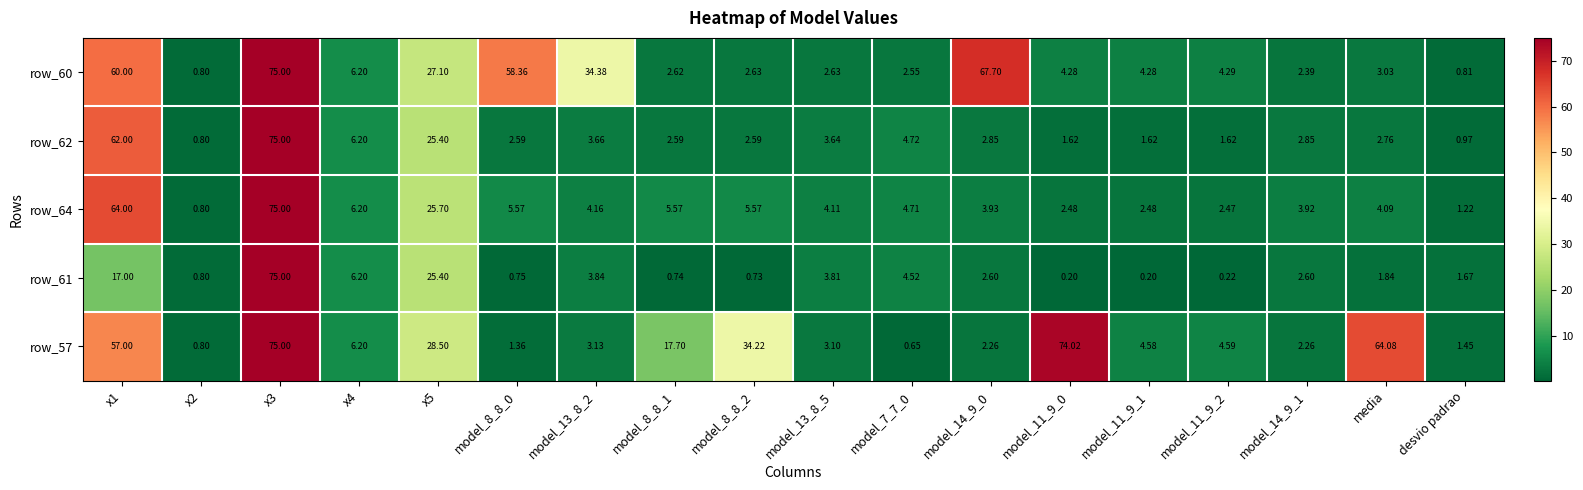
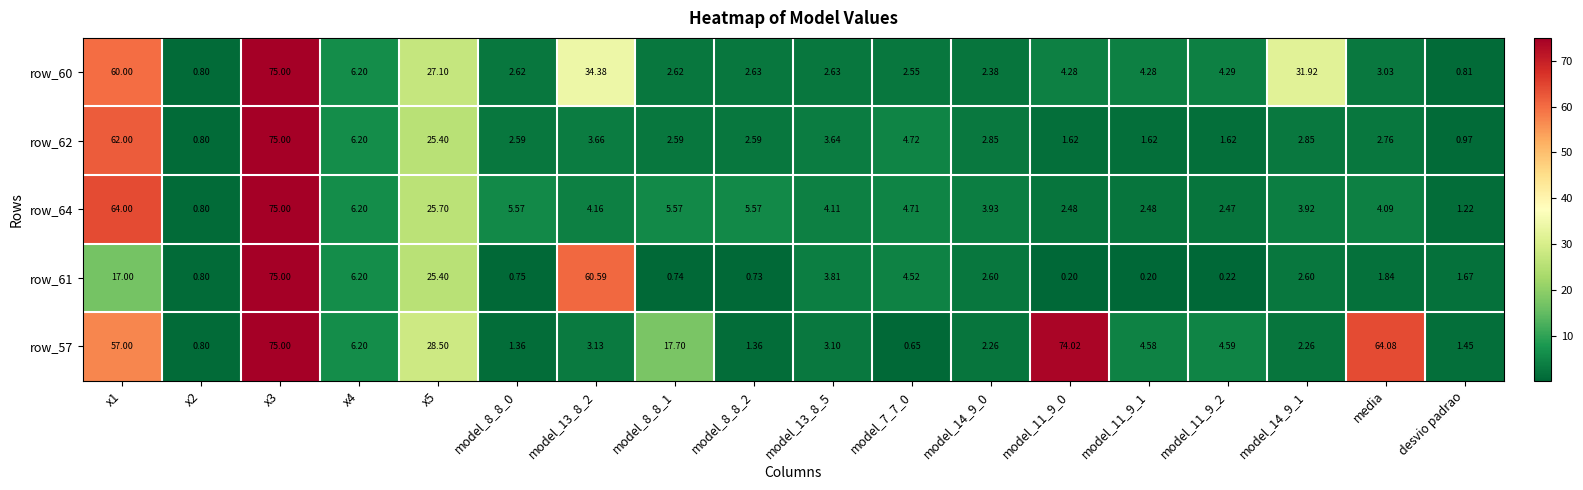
row_60, model_8_8_0: 58.36 -> 2.62
row_60, model_14_9_0: 67.70 -> 2.38
row_60, model_14_9_1: 2.39 -> 31.92
row_61, model_13_8_2: 3.84 -> 60.59
row_57, model_8_8_2: 34.22 -> 1.36
